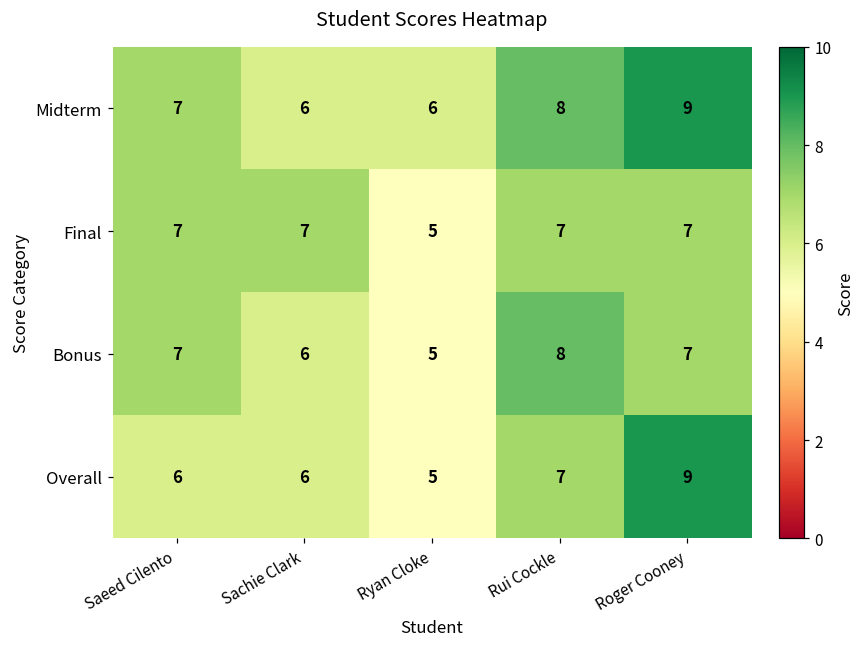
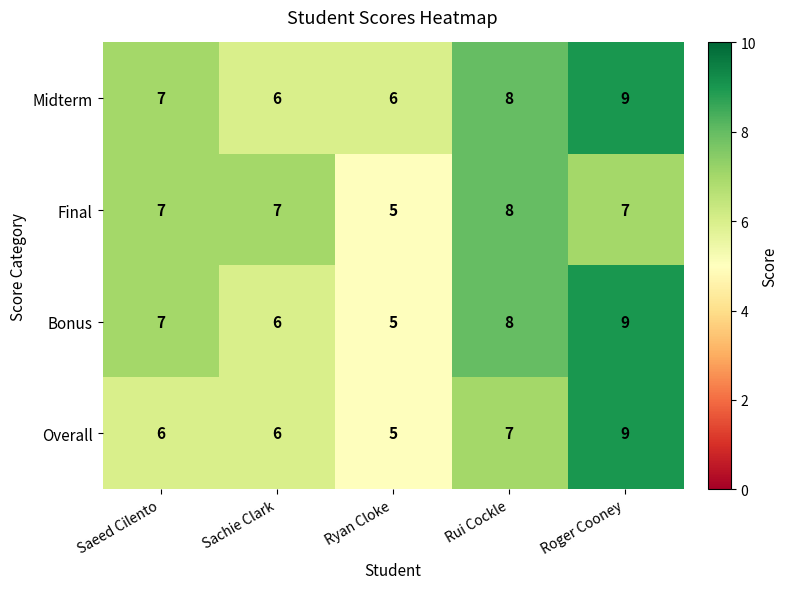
Final, Rui Cockle: 7 -> 8
Bonus, Roger Cooney: 7 -> 9
